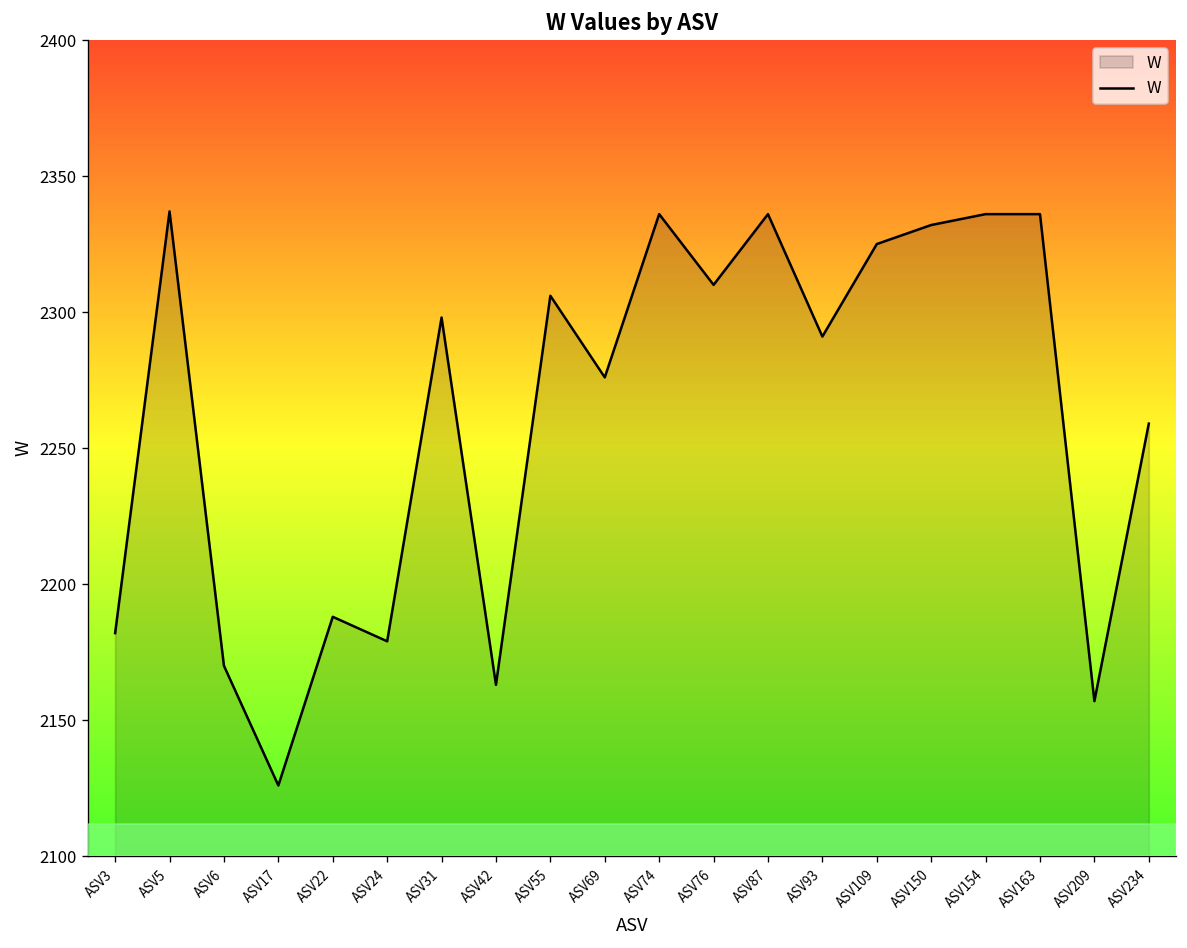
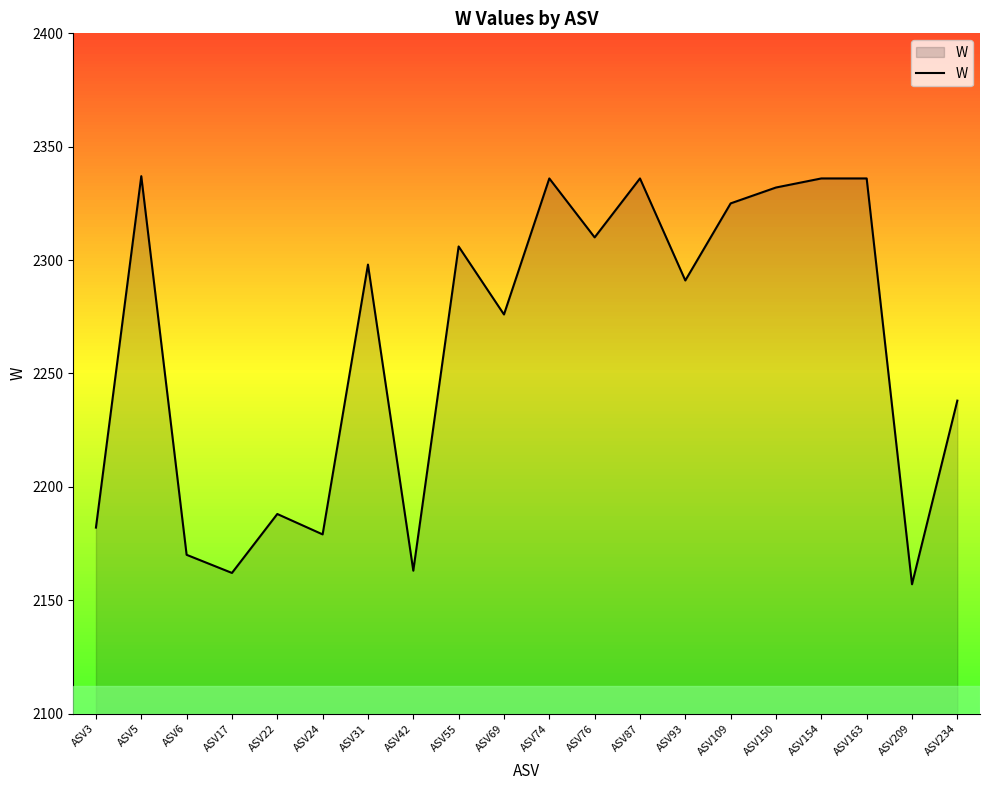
W, ASV17: 2126 -> 2162
W, ASV234: 2259 -> 2238
